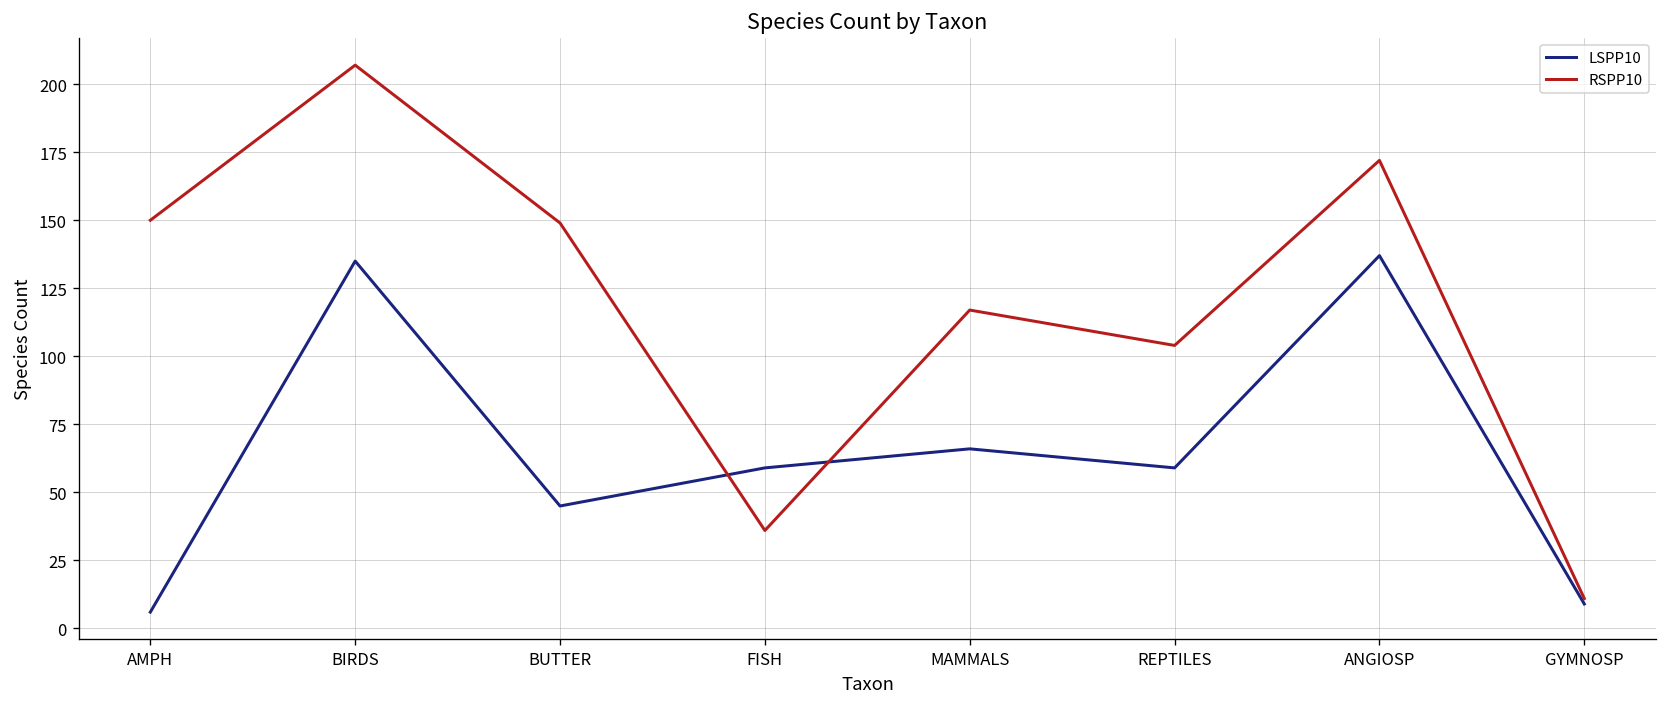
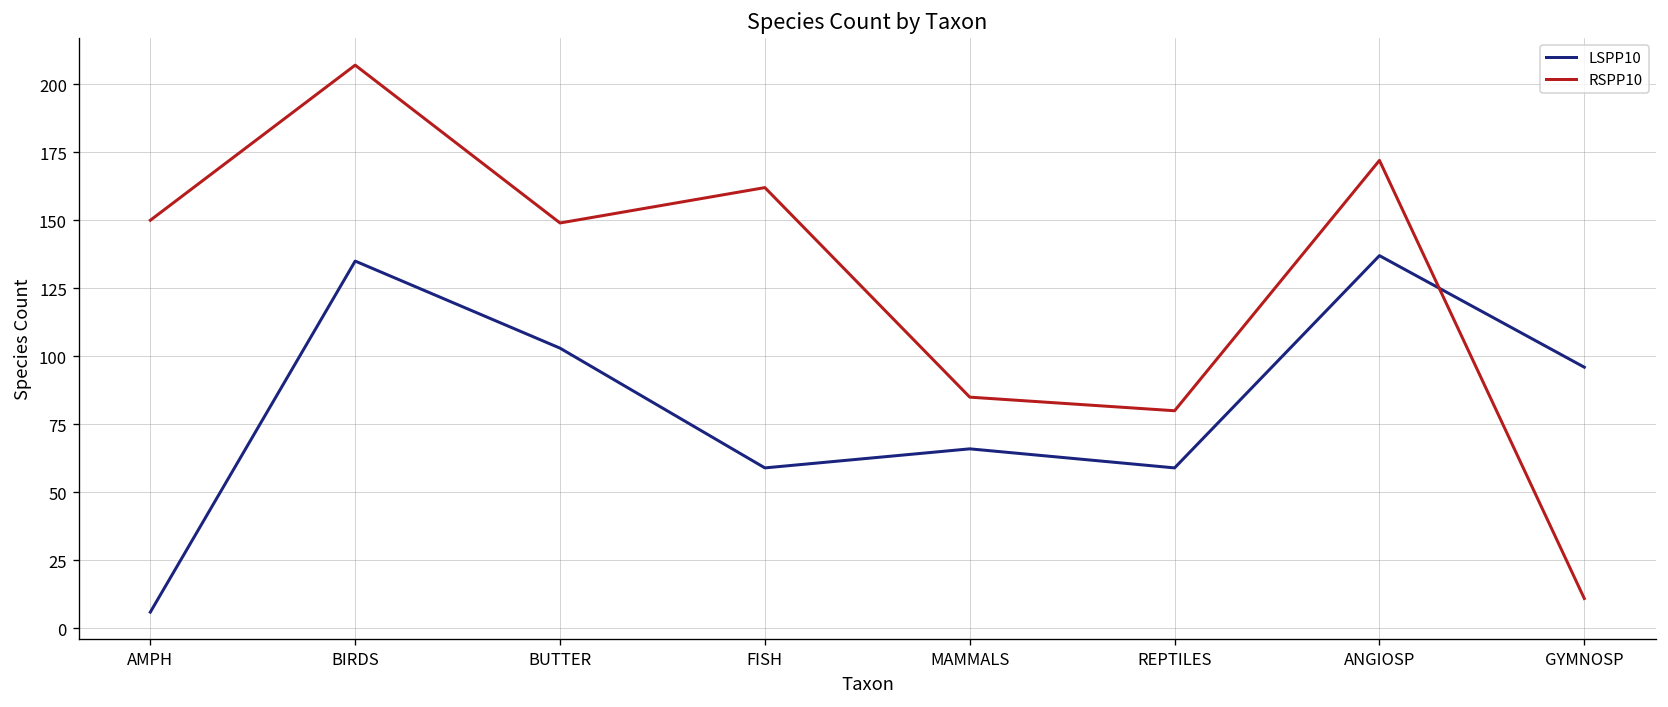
LSPP10, BUTTER: 45 -> 103
RSPP10, FISH: 36 -> 162
RSPP10, MAMMALS: 117 -> 85
RSPP10, REPTILES: 104 -> 80
LSPP10, GYMNOSP: 9 -> 96
